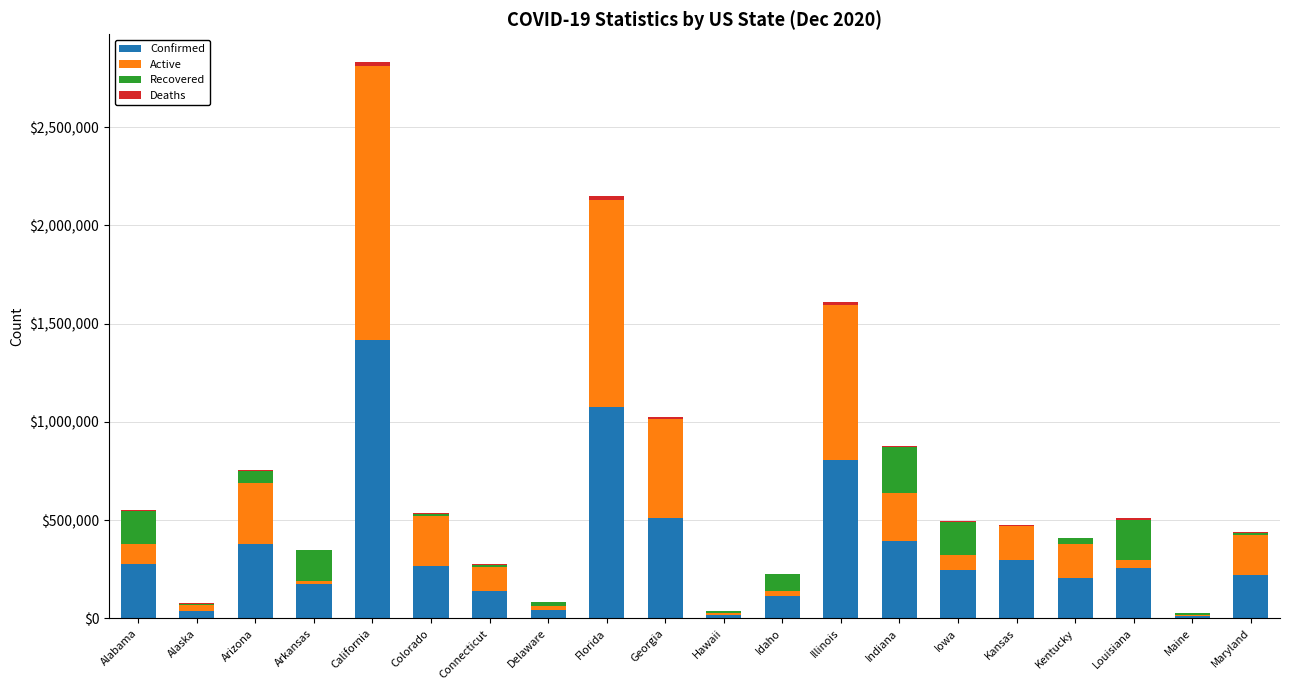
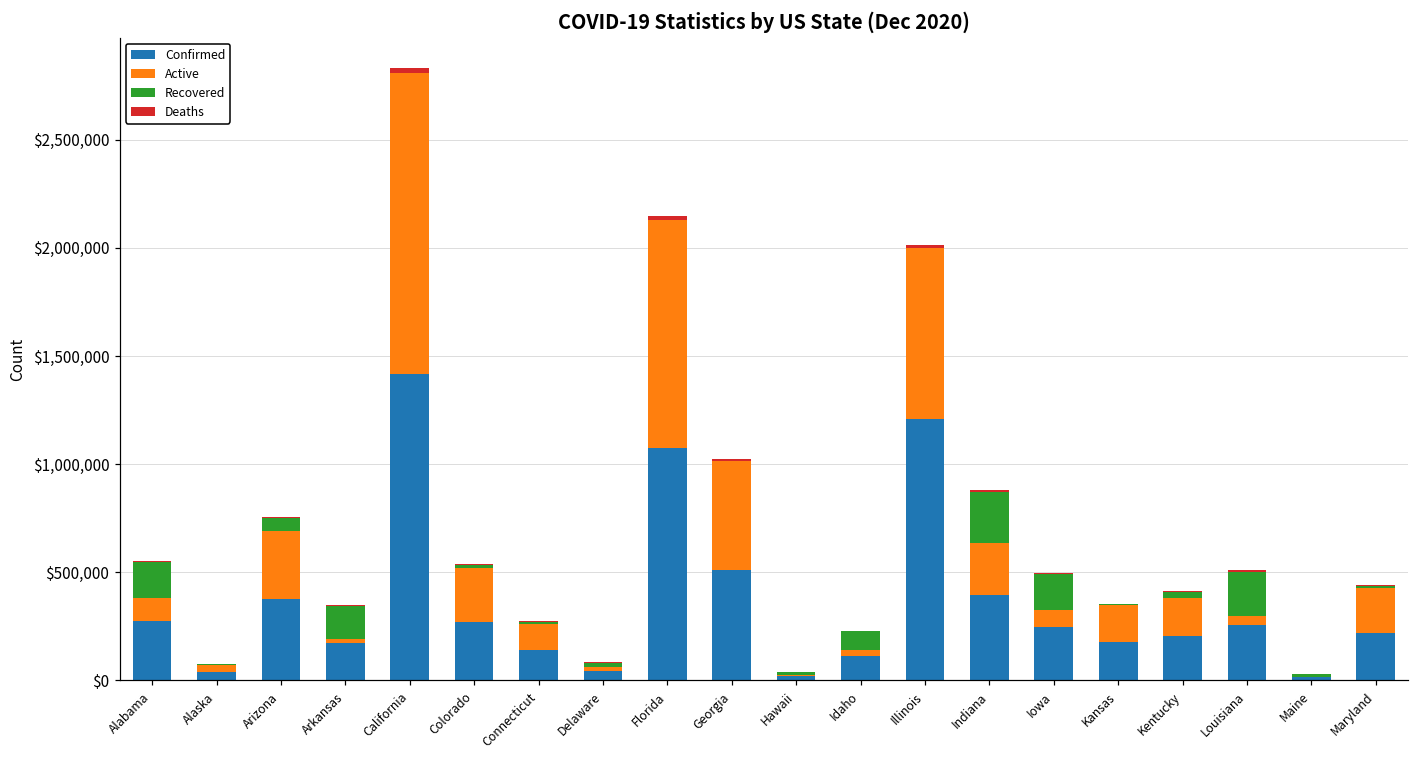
Confirmed, Illinois: $800,000 -> $1,210,000
Confirmed, Kansas: $300,000 -> $180,000
